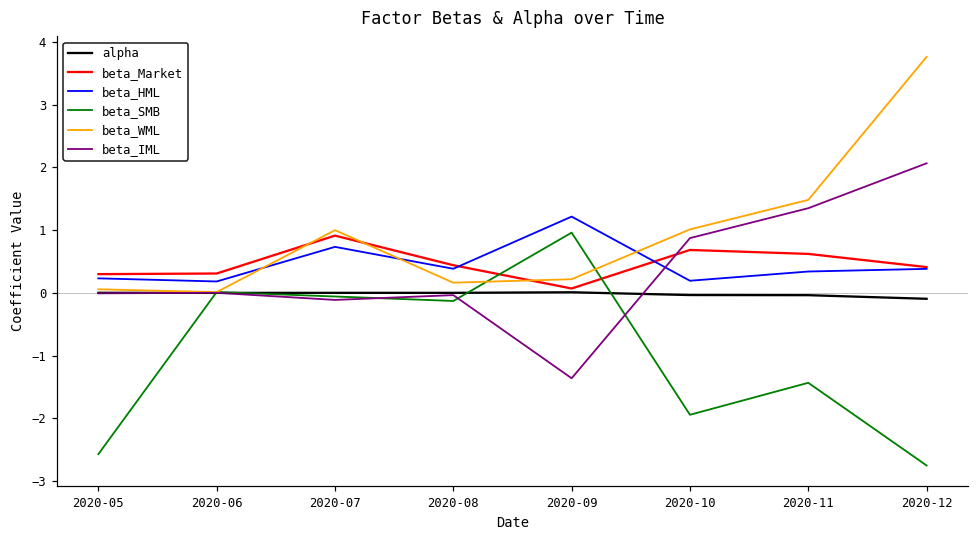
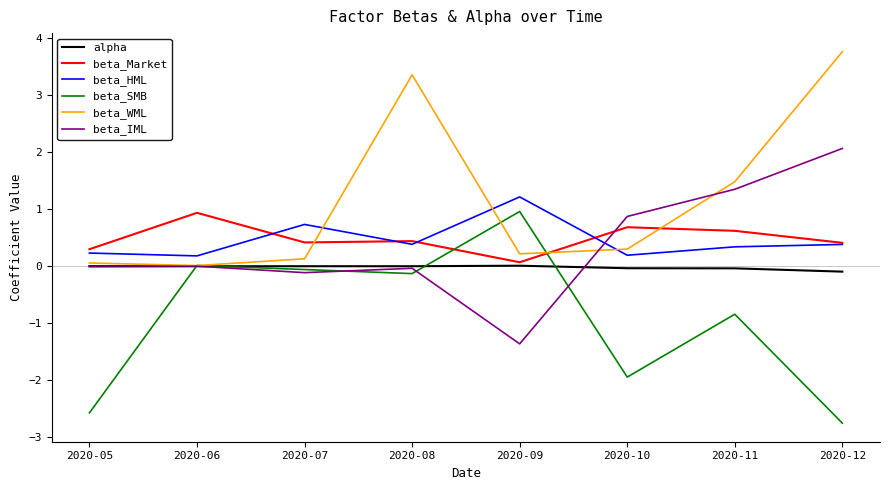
beta_Market, 2020-06: 0.3 -> 0.9
beta_Market, 2020-07: 0.9 -> 0.4
beta_WML, 2020-07: 1.0 -> 0.1
beta_WML, 2020-08: 0.2 -> 3.4
beta_WML, 2020-10: 1.0 -> 0.3
beta_SMB, 2020-11: -1.4 -> -0.8
